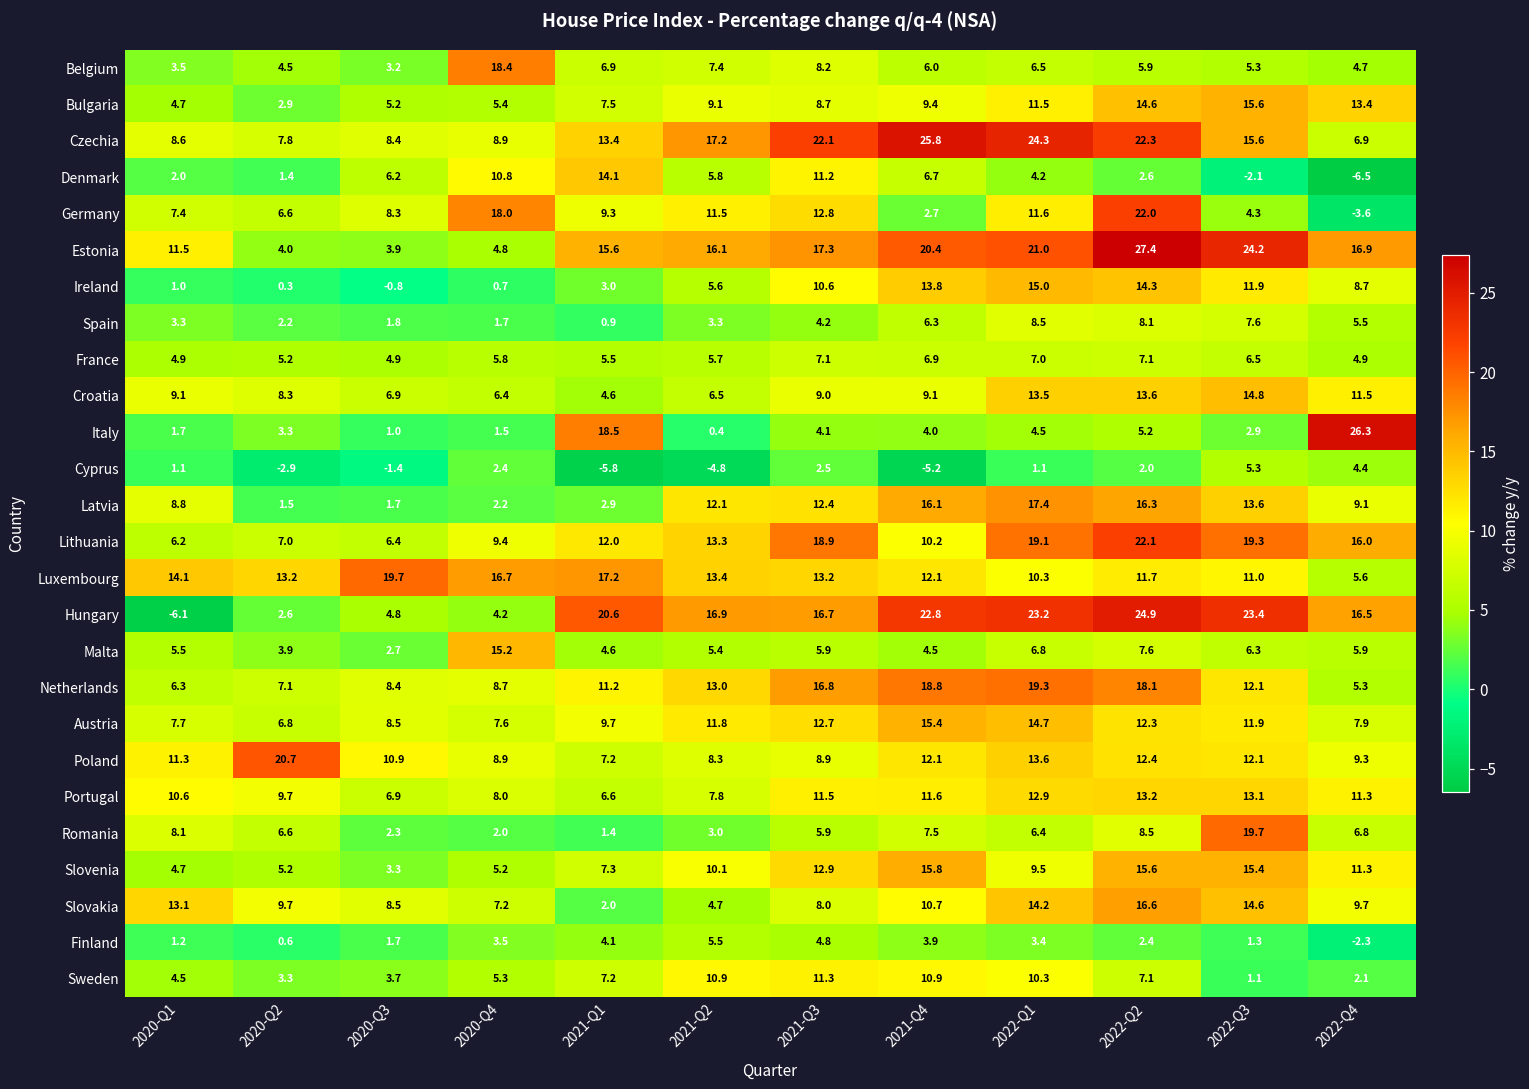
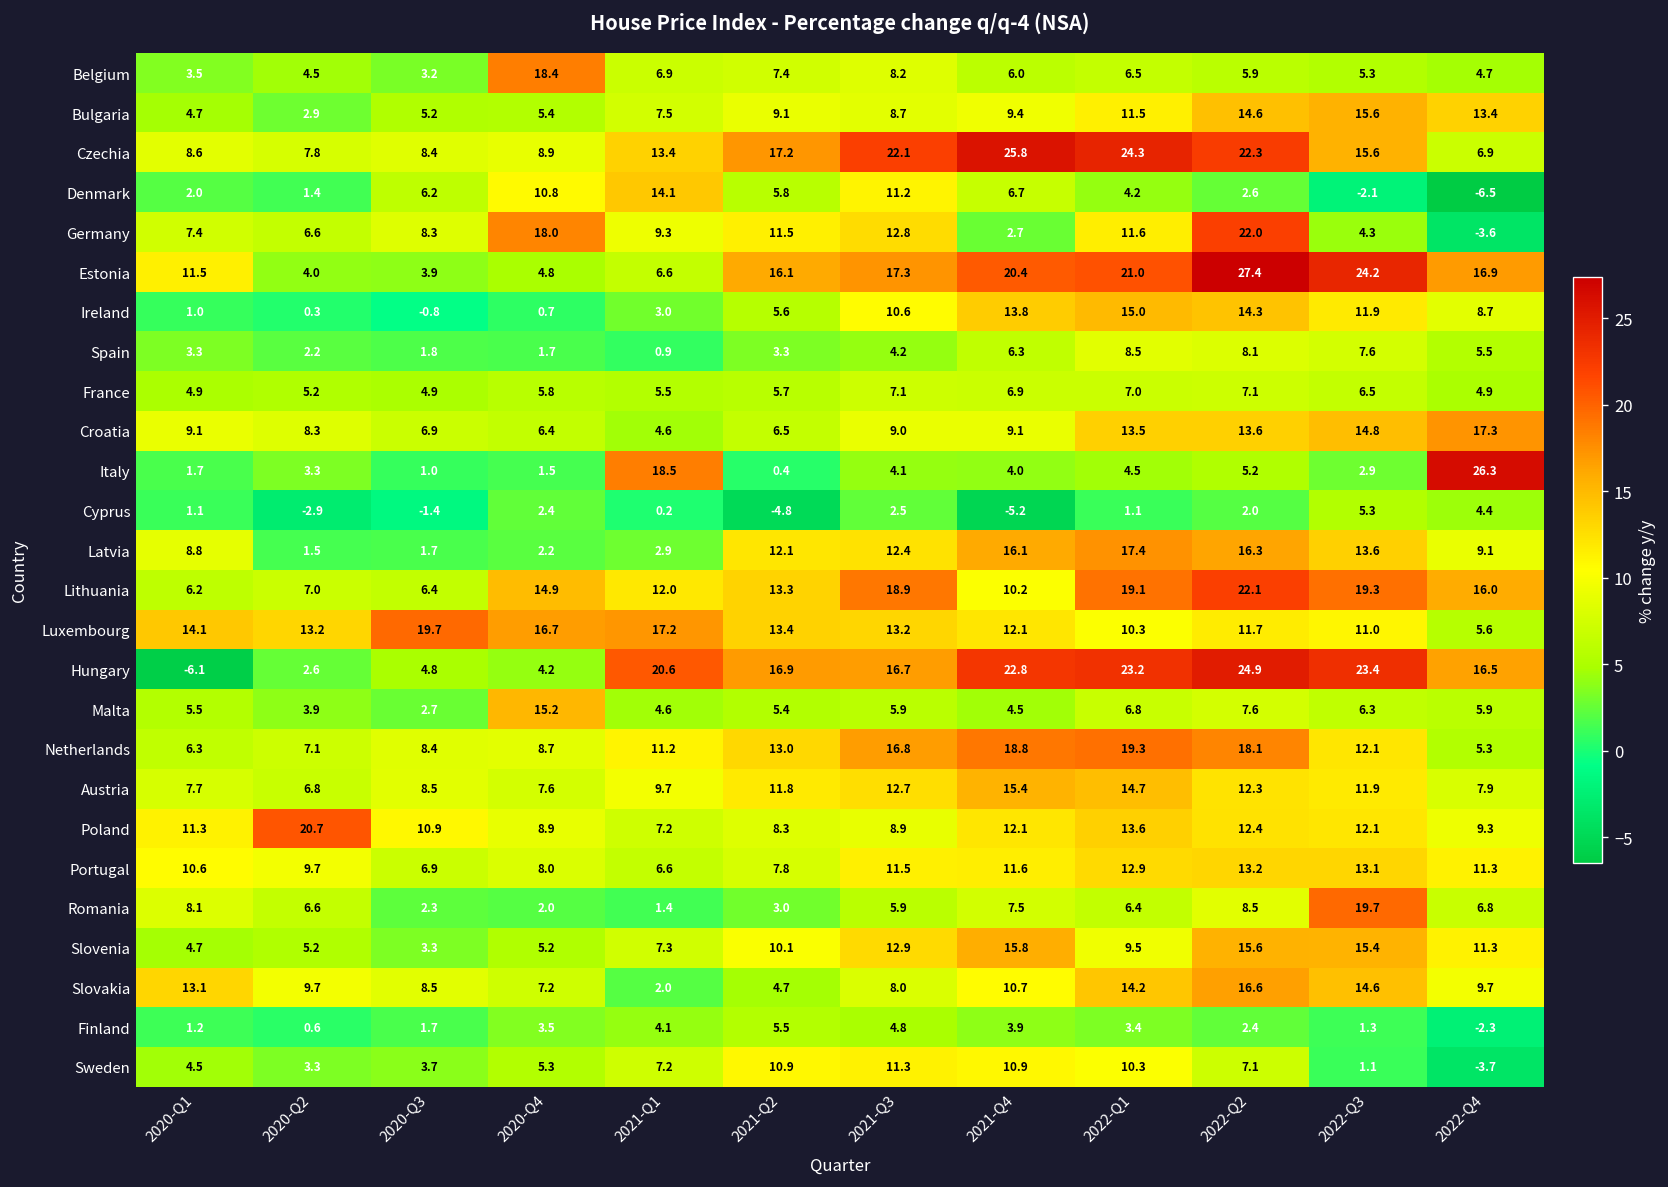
Estonia, 2021-Q1: 15.6 -> 6.6
Croatia, 2022-Q4: 11.5 -> 17.3
Cyprus, 2021-Q1: -5.8 -> 0.2
Lithuania, 2020-Q4: 9.4 -> 14.9
Sweden, 2022-Q4: 2.1 -> -3.7
